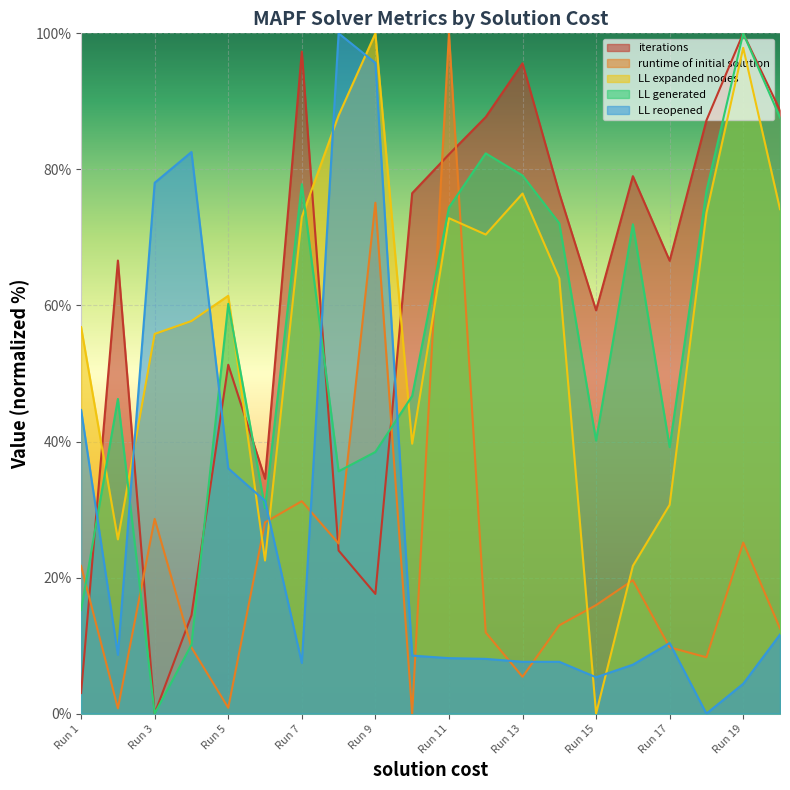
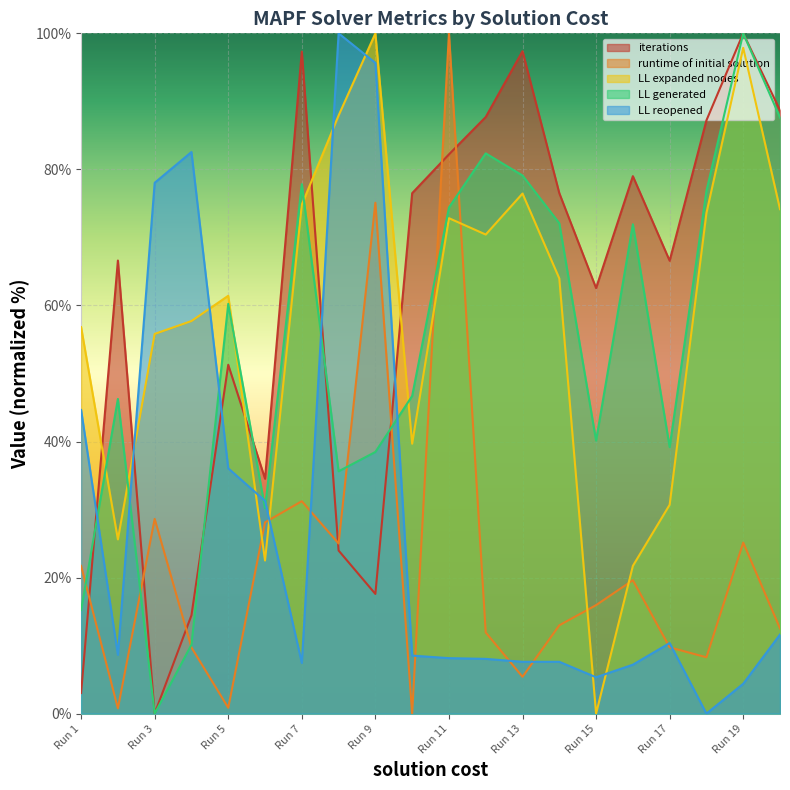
LL expanded nodes, Run 7: 73% -> 75%
iterations, Run 13: 96% -> 97%
iterations, Run 15: 59% -> 63%
